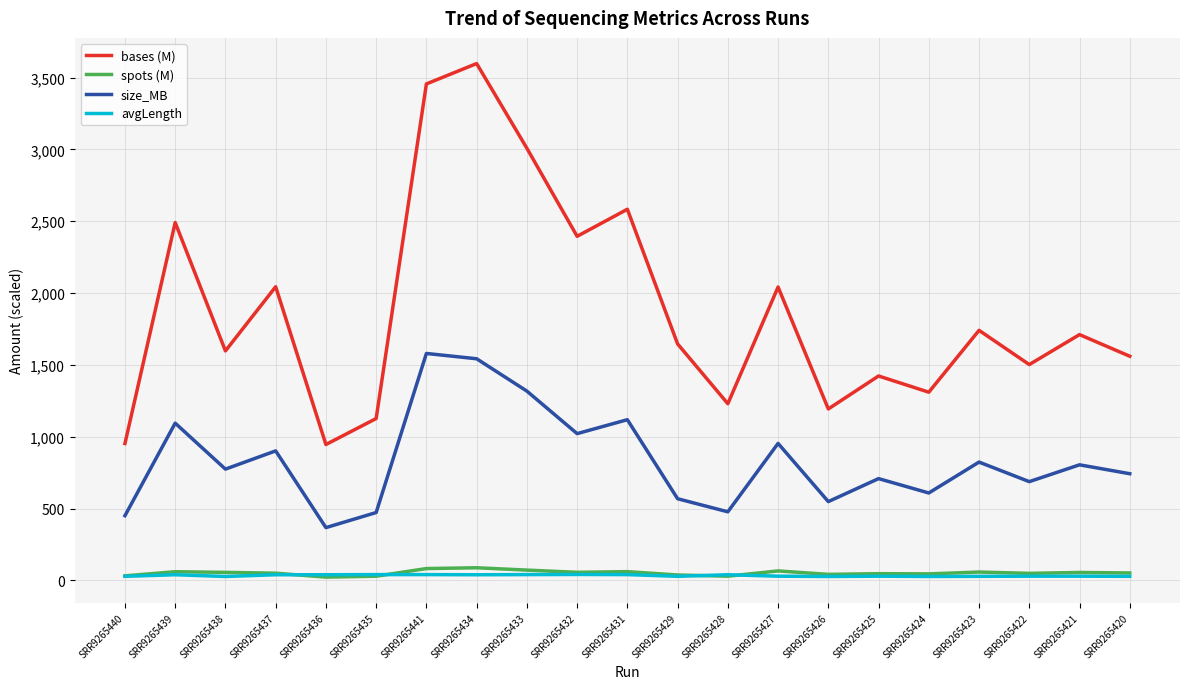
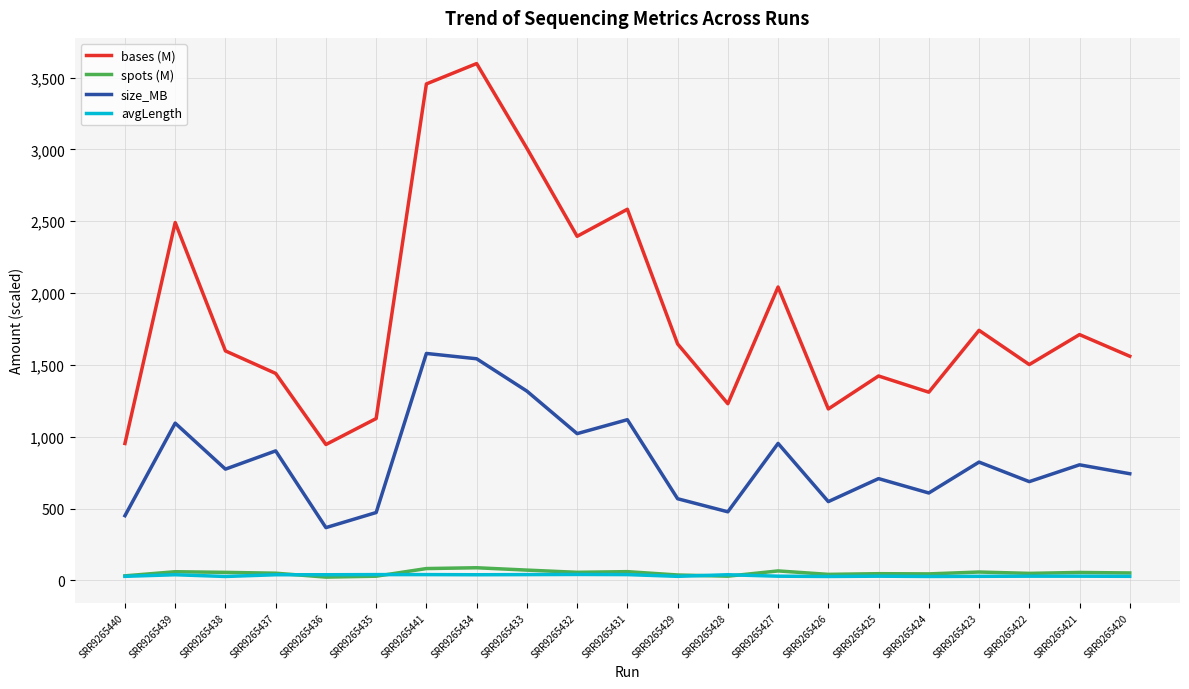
bases (M), SRR9265437: 2,040 -> 1,440
